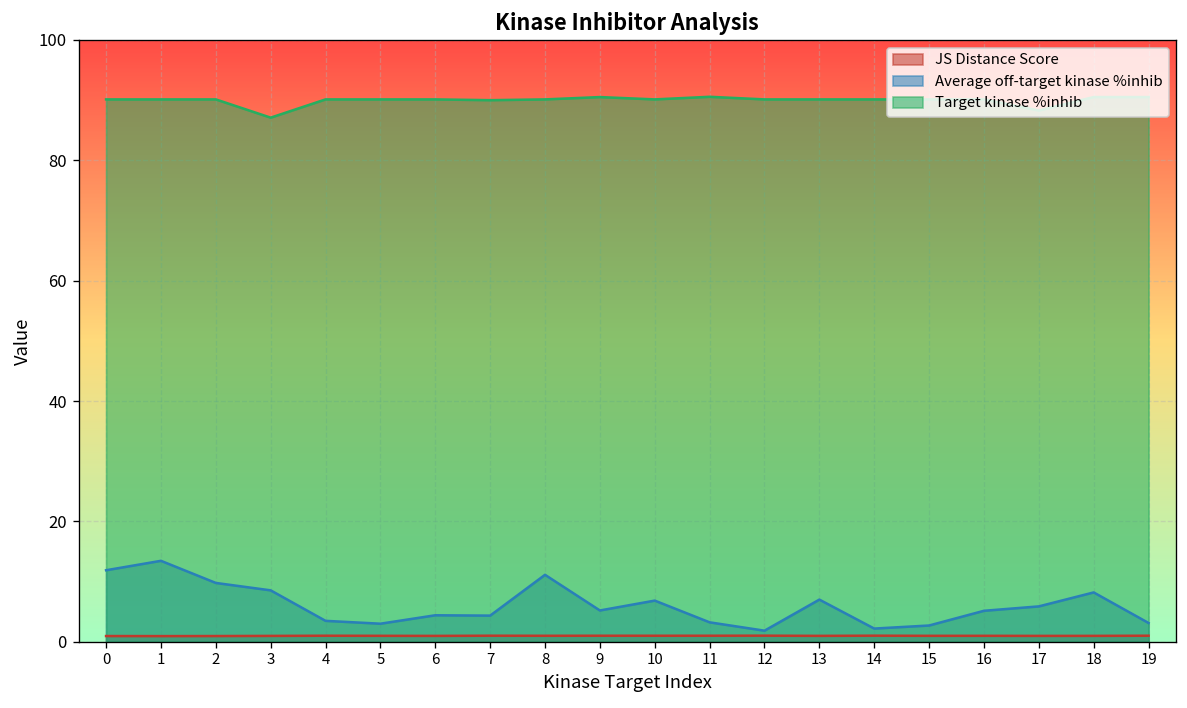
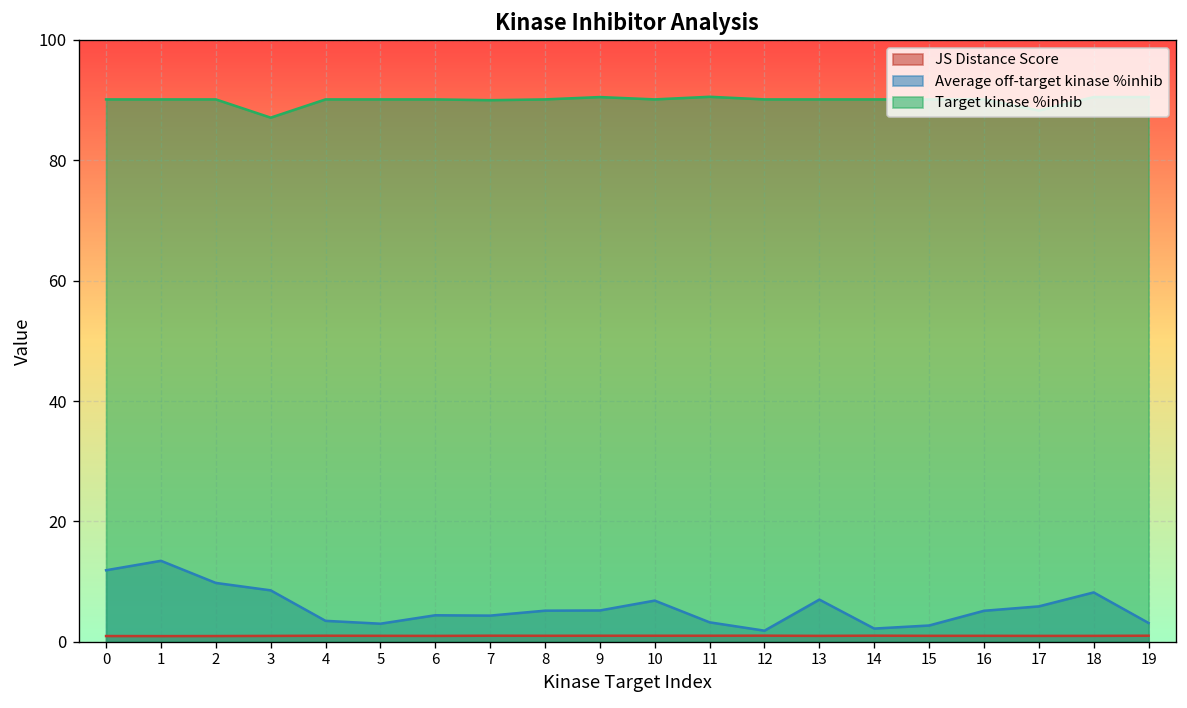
Average off-target kinase %inhib, 8: 11 -> 5
